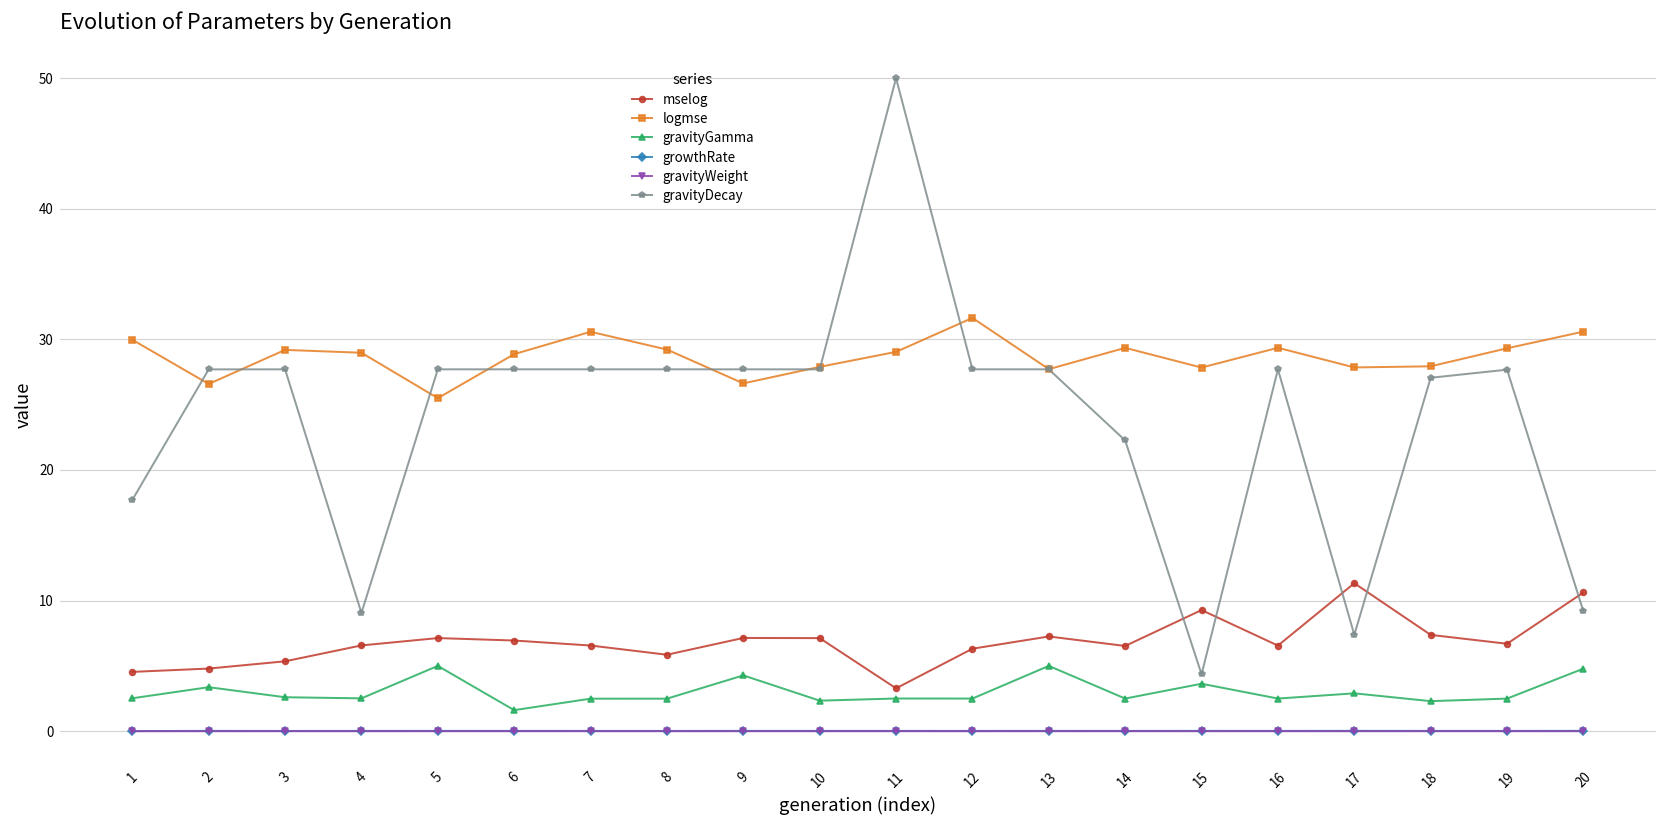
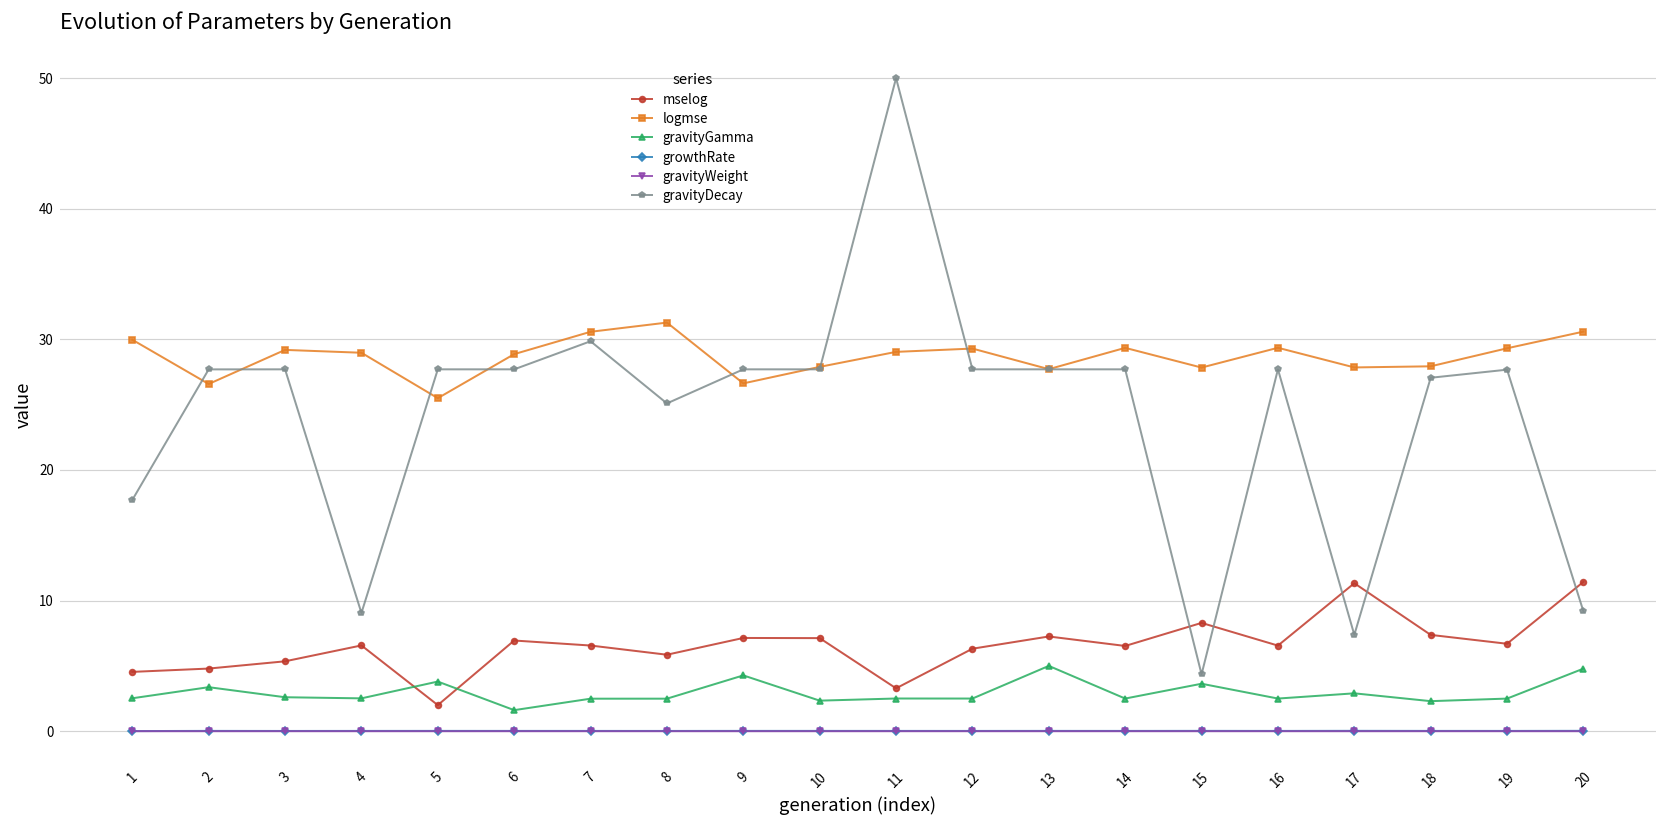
mselog, 5: 7.1 -> 2.0
gravityGamma, 5: 5.0 -> 3.8
gravityDecay, 7: 27.7 -> 29.9
logmse, 8: 29.2 -> 31.3
gravityDecay, 8: 27.7 -> 25.1
logmse, 12: 31.6 -> 29.3
gravityDecay, 14: 22.3 -> 27.7
mselog, 15: 9.3 -> 8.3
mselog, 20: 10.6 -> 11.4
